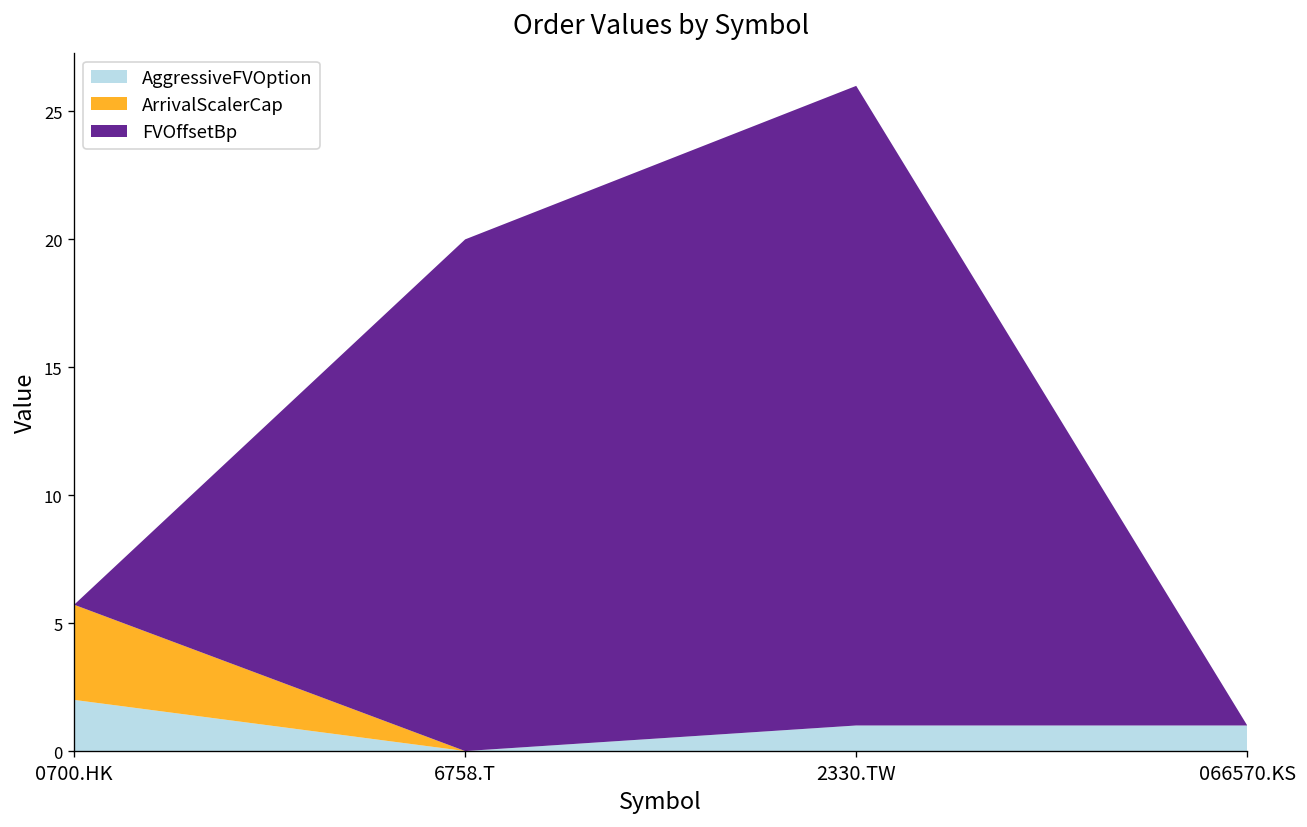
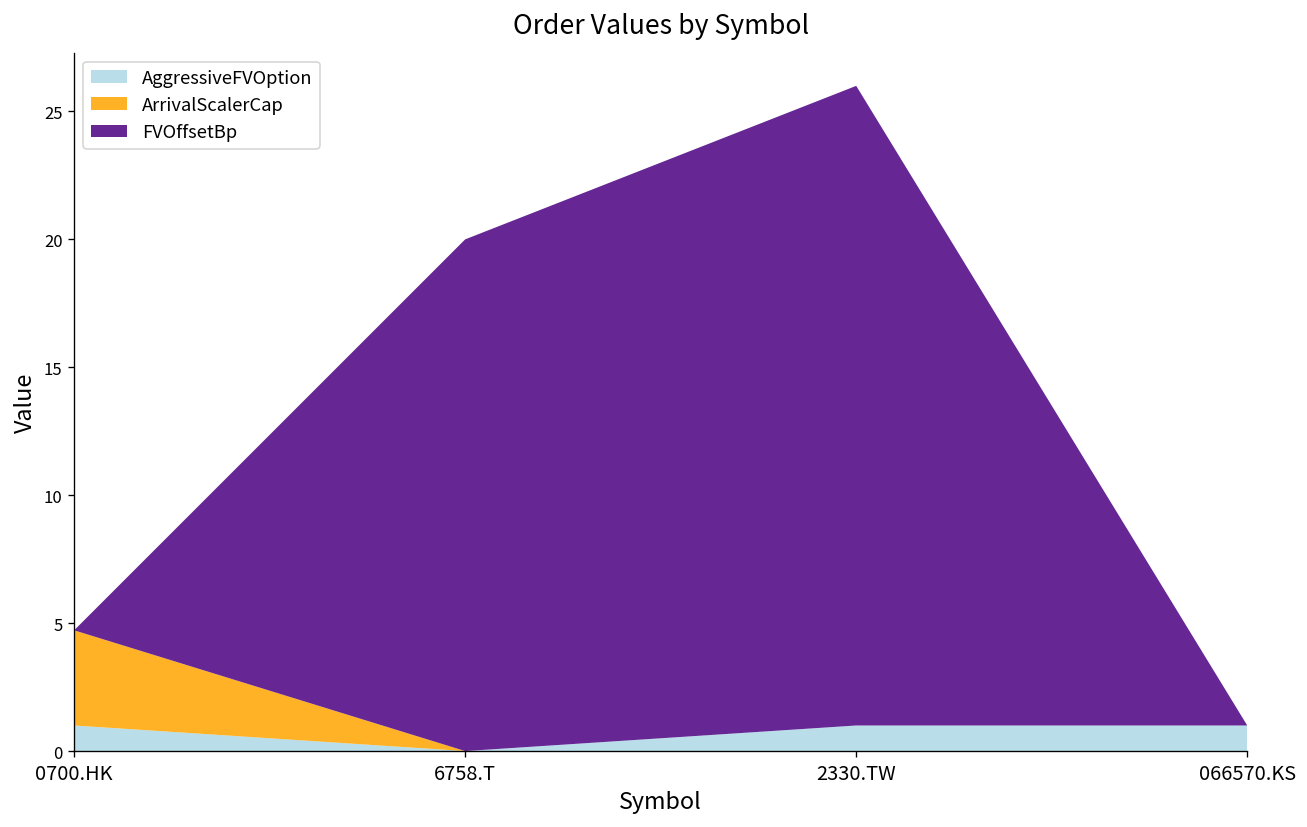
AggressiveFVOption, 0700.HK: 2 -> 1
